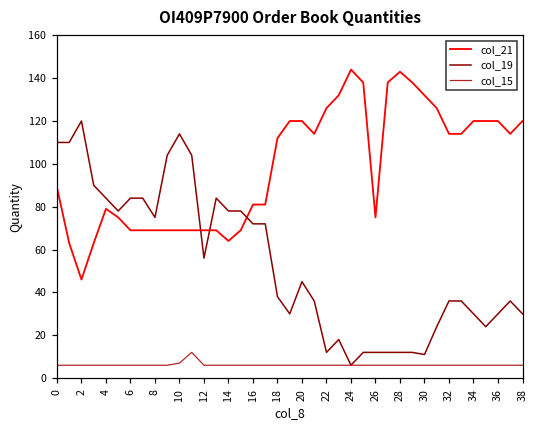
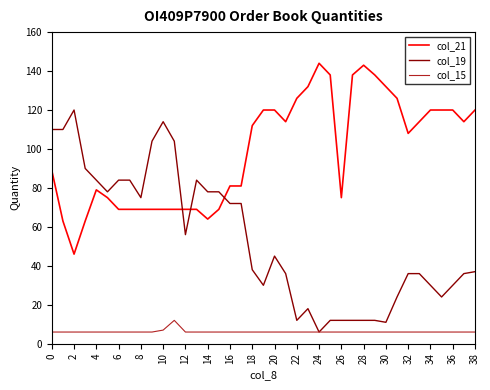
col_21, 32: 114 -> 108
col_19, 38: 30 -> 37
